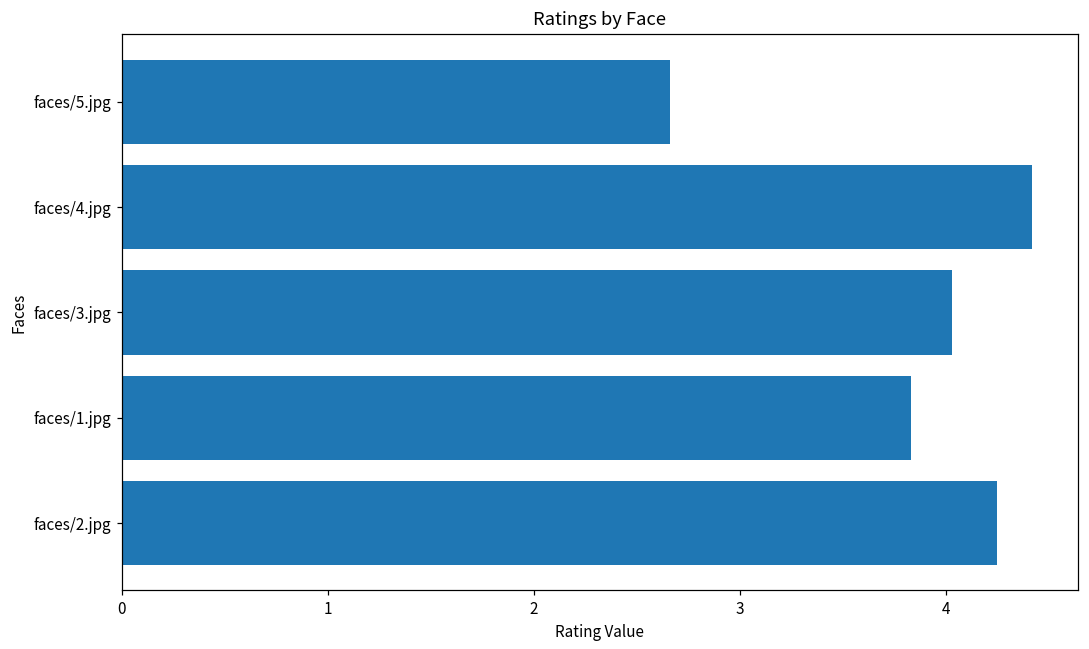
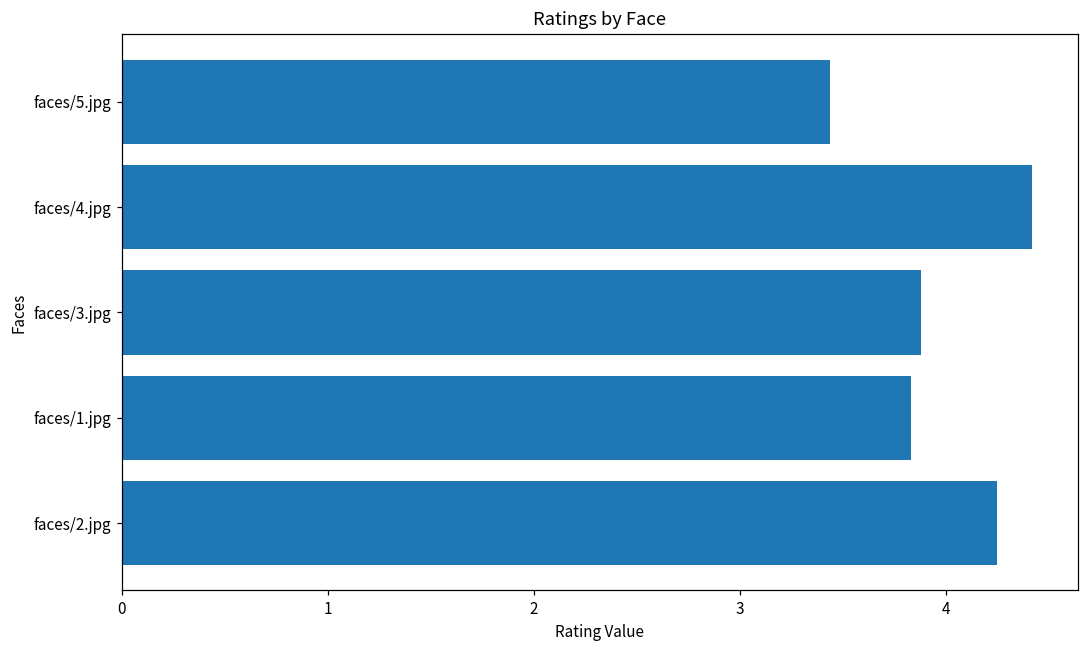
faces/5.jpg: 2.66 -> 3.44
faces/3.jpg: 4.03 -> 3.88
